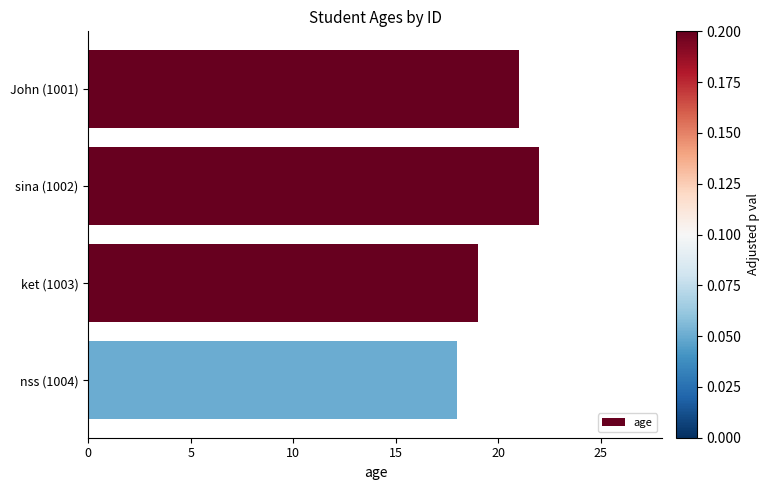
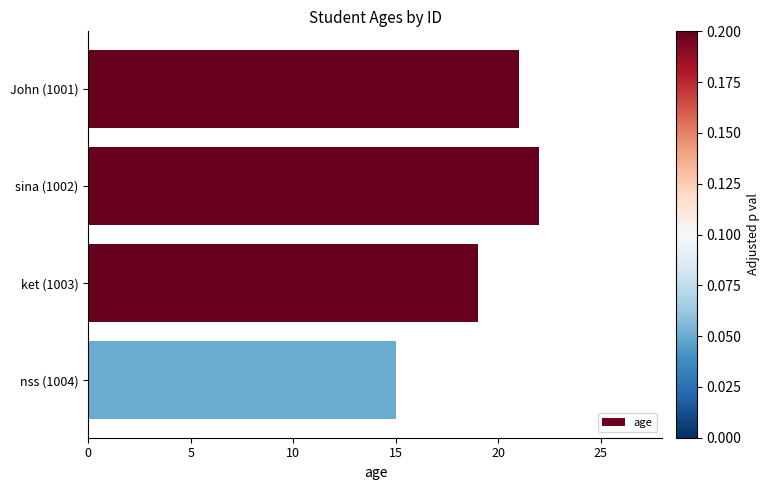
nss (1004): 18 -> 15
